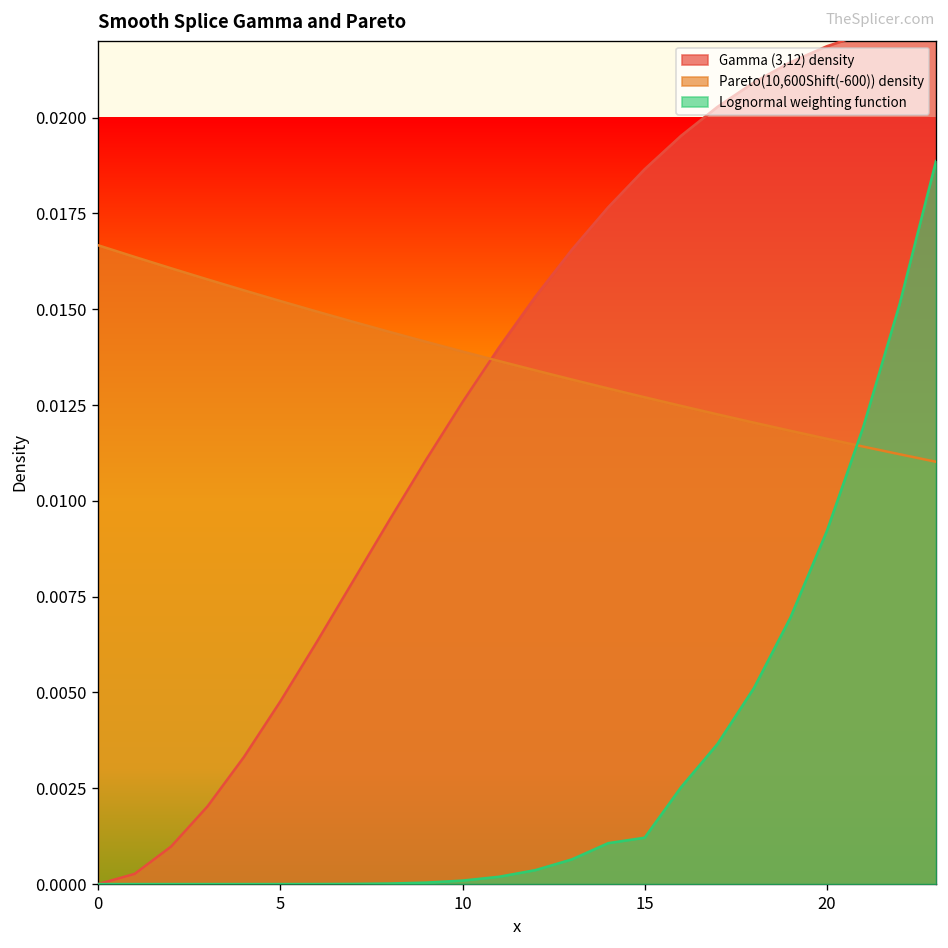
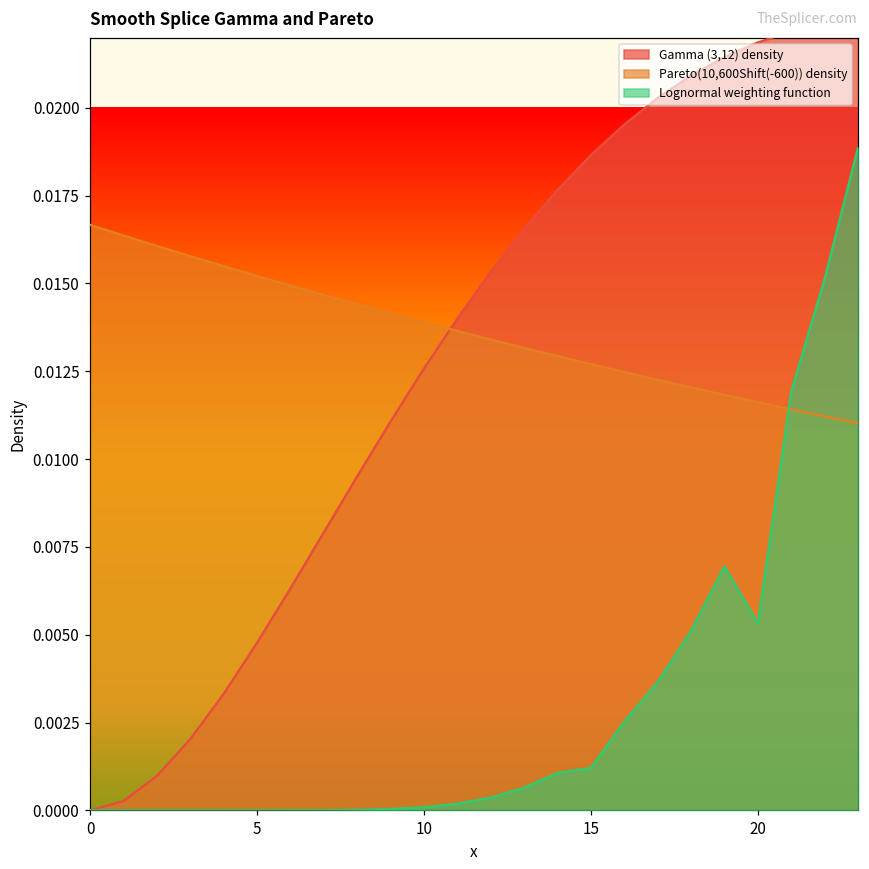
Lognormal weighting function, 20: 0.0092 -> 0.0053
